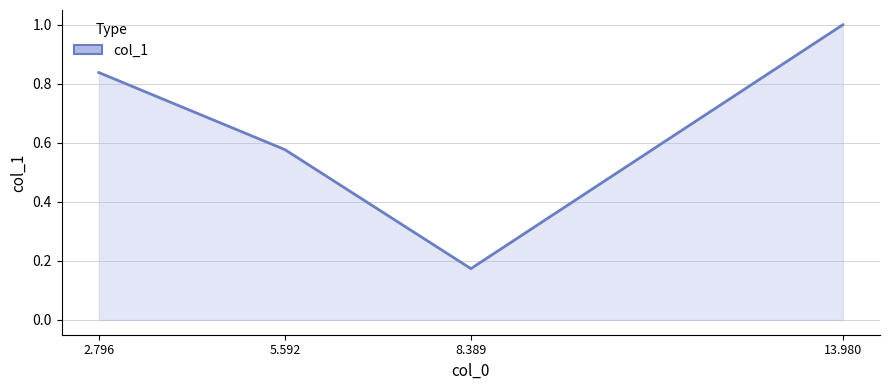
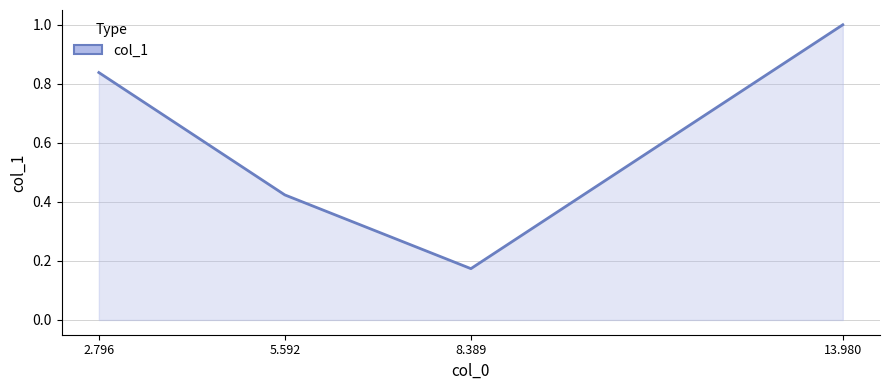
5.592: 0.58 -> 0.42
